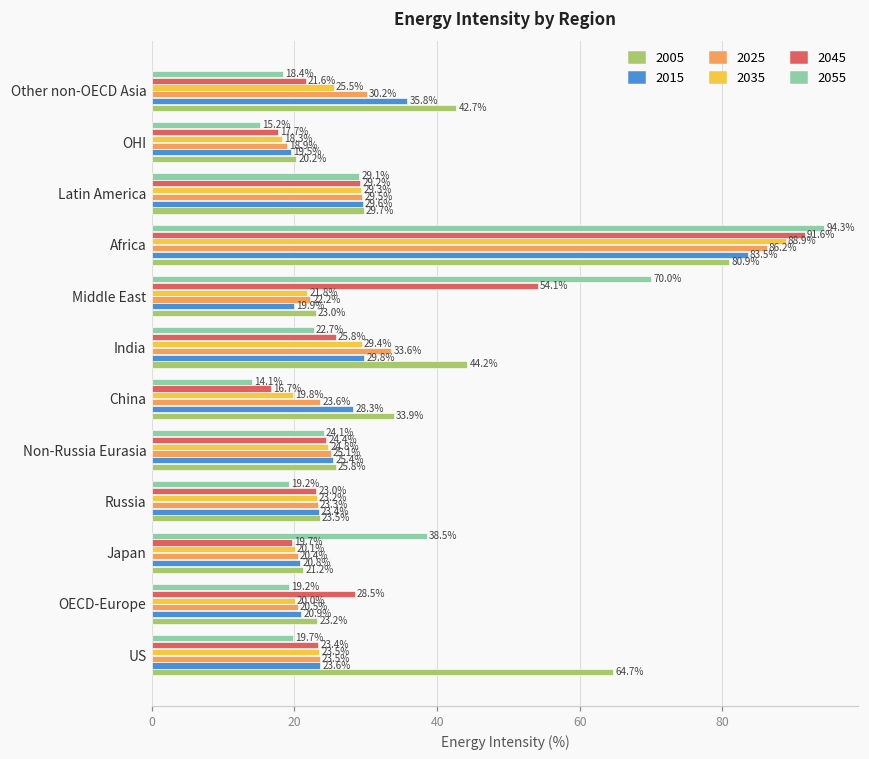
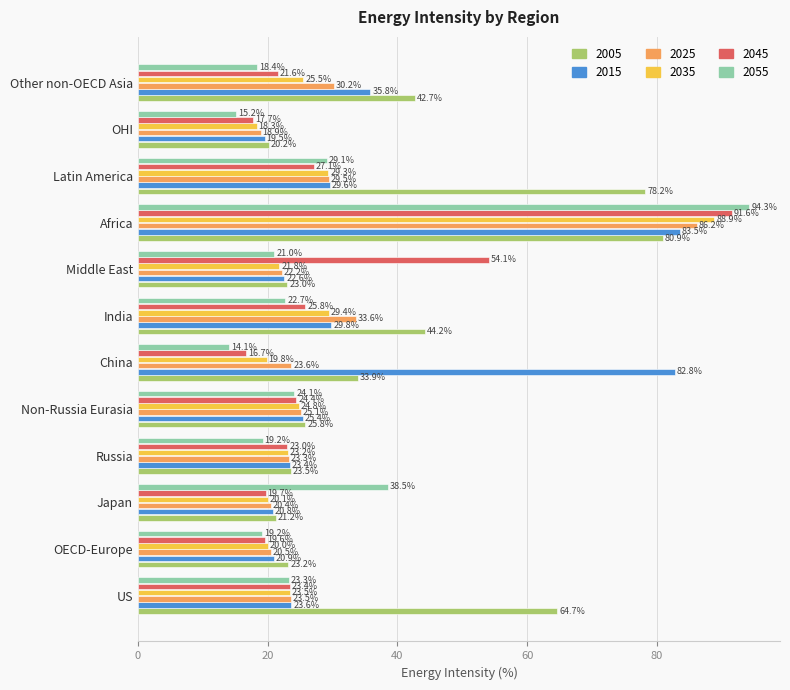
2045, Latin America: 29.2% -> 27.1%
2005, Latin America: 29.7% -> 78.2%
2055, Middle East: 70.0% -> 21.0%
2015, Middle East: 19.9% -> 22.6%
2015, China: 28.3% -> 82.8%
2045, OECD-Europe: 28.5% -> 19.6%
2055, US: 19.7% -> 23.3%
